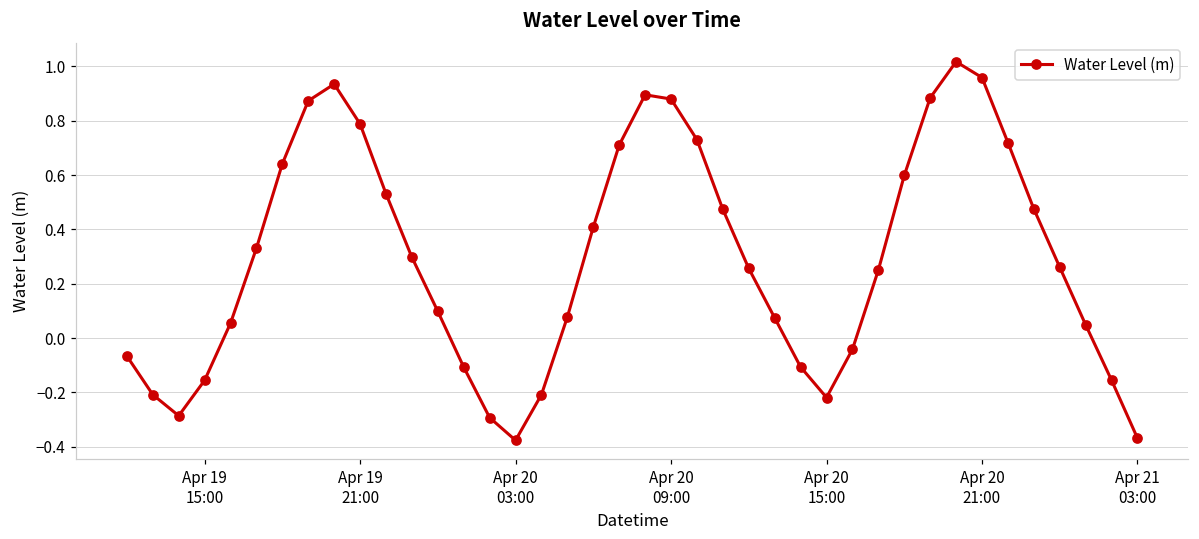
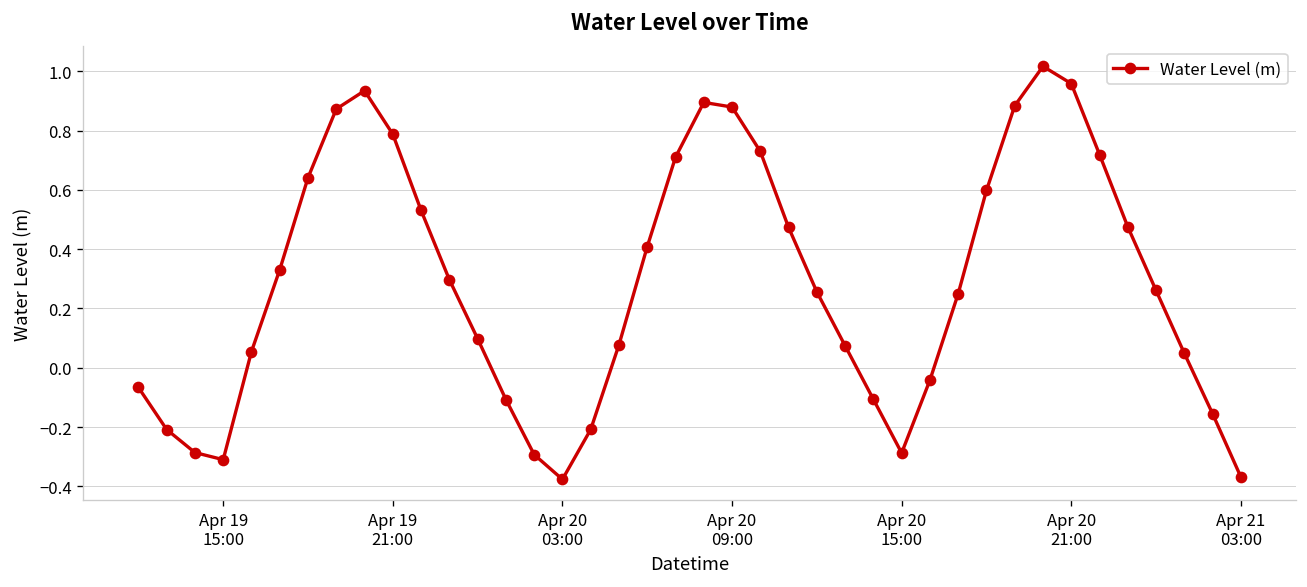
Apr 19 15:00: -0.16 -> -0.31
Apr 20 15:00: -0.22 -> -0.29
